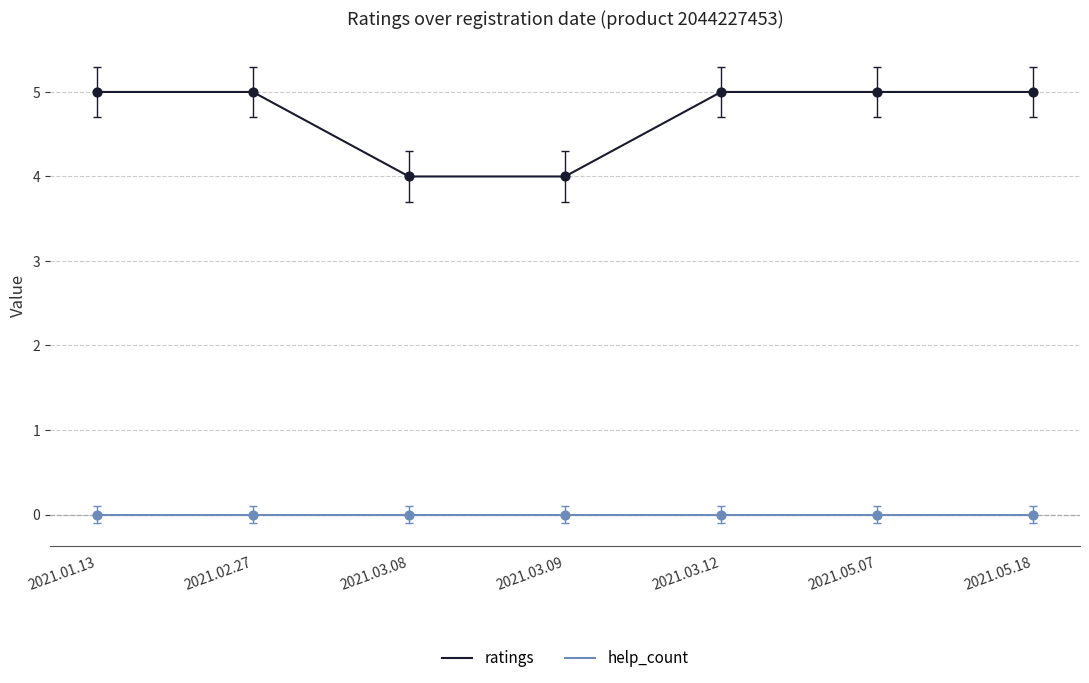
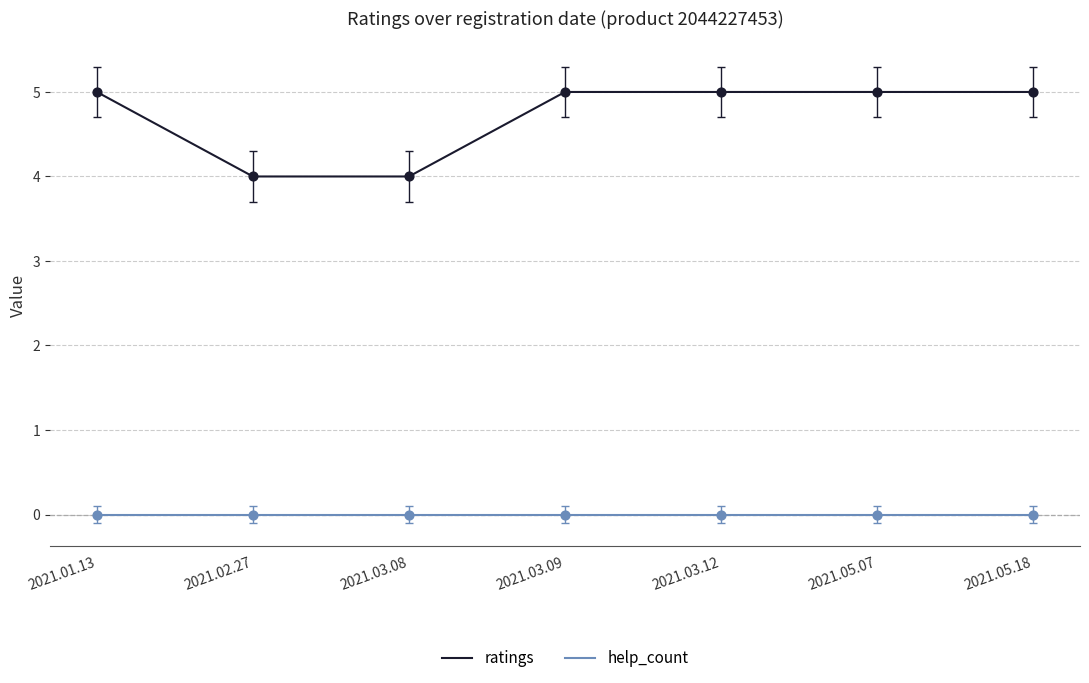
ratings, 2021.02.27: 5 -> 4
ratings, 2021.03.09: 4 -> 5
